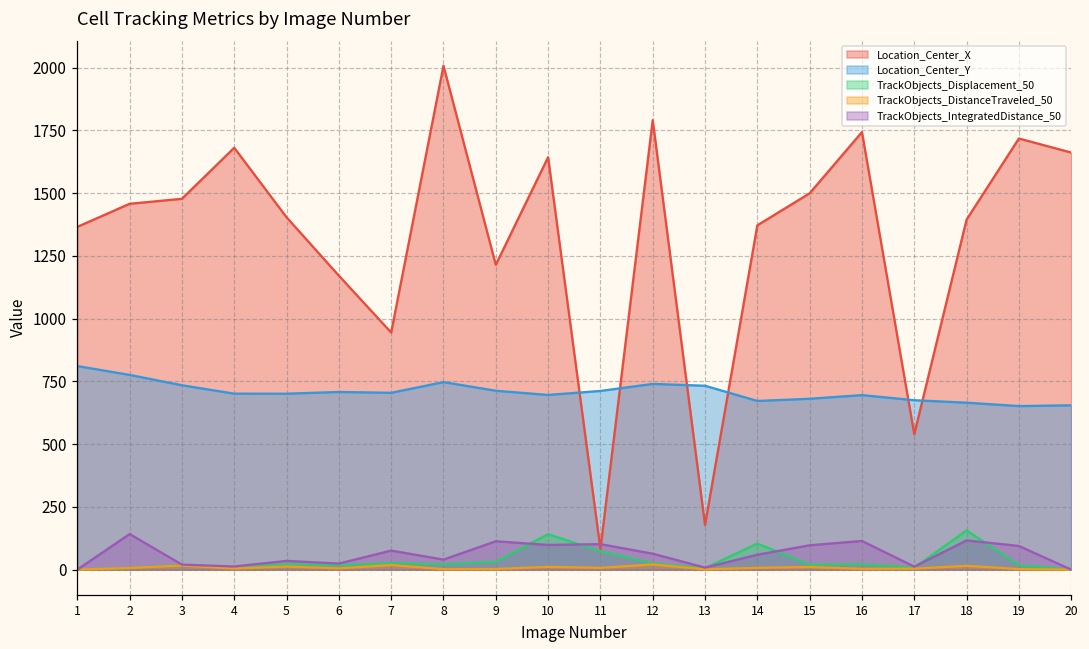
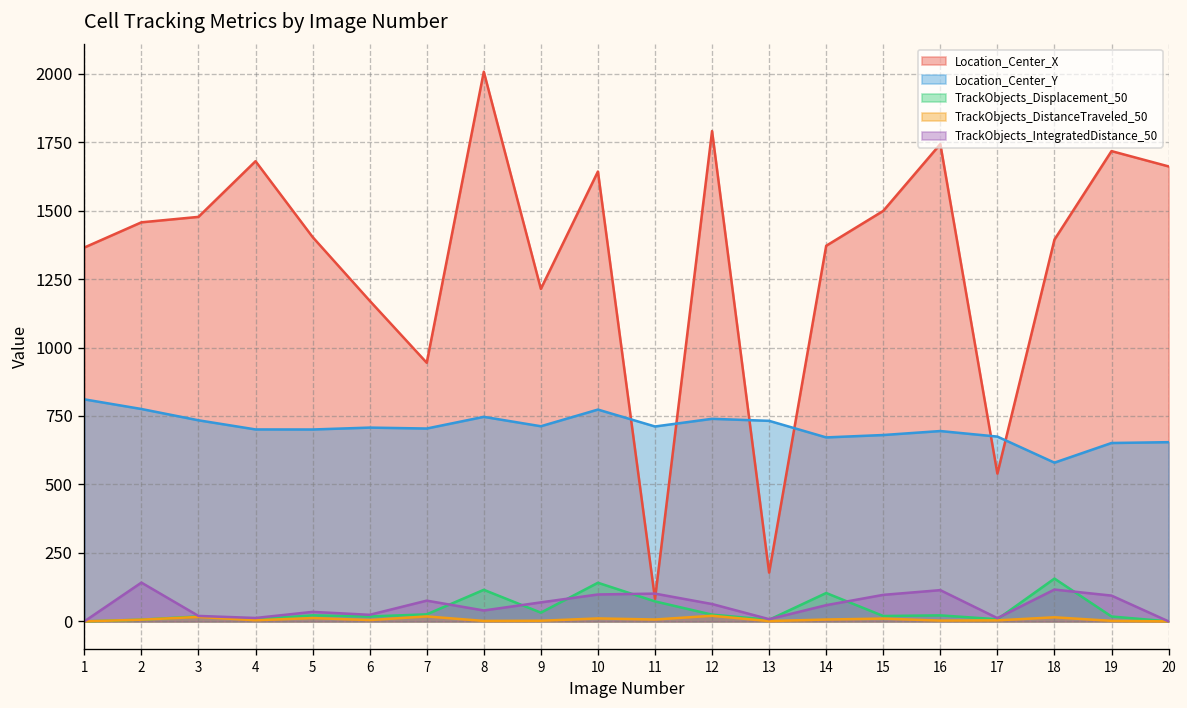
TrackObjects_Displacement_50, 8: 20 -> 120
TrackObjects_IntegratedDistance_50, 9: 110 -> 70
Location_Center_Y, 10: 700 -> 770
Location_Center_Y, 18: 660 -> 580
